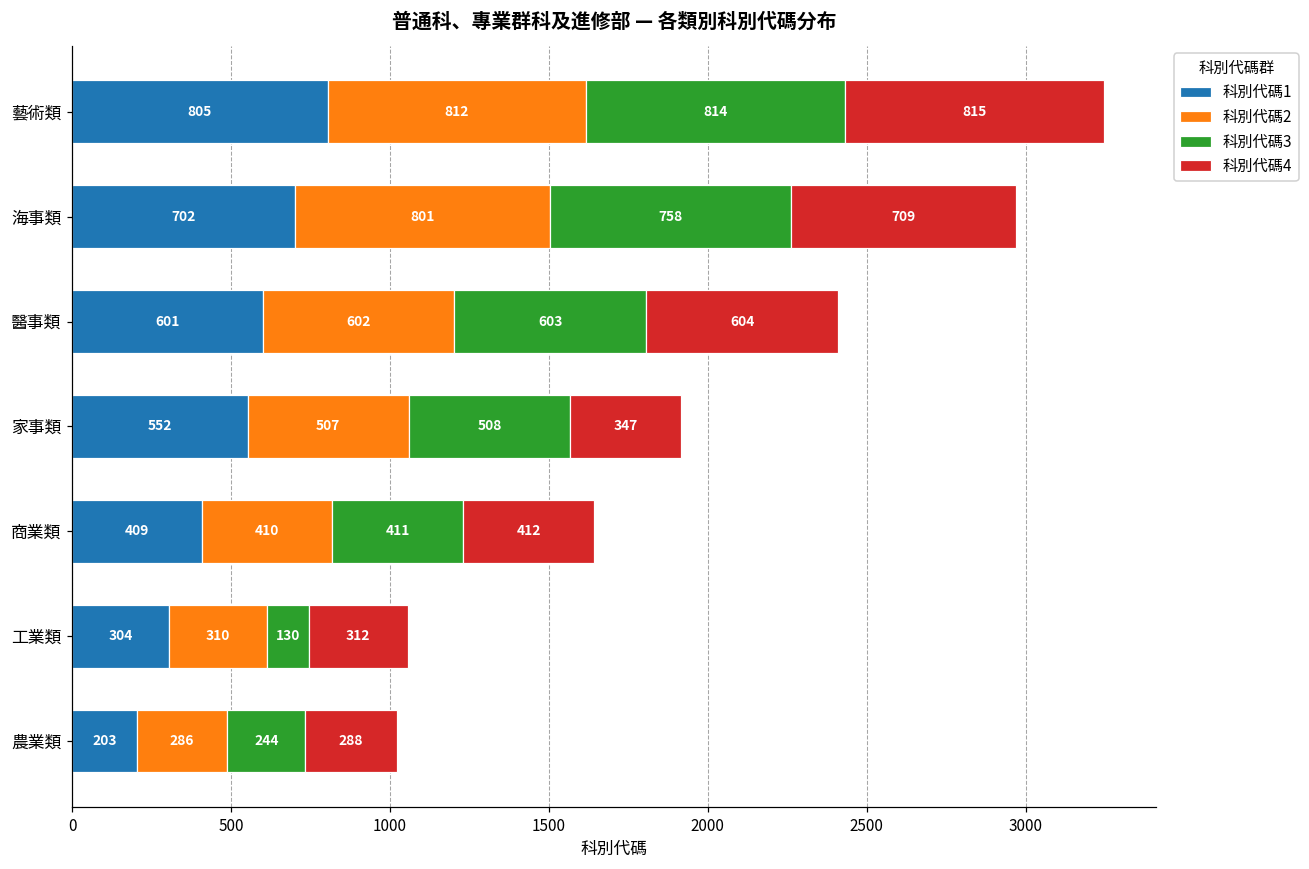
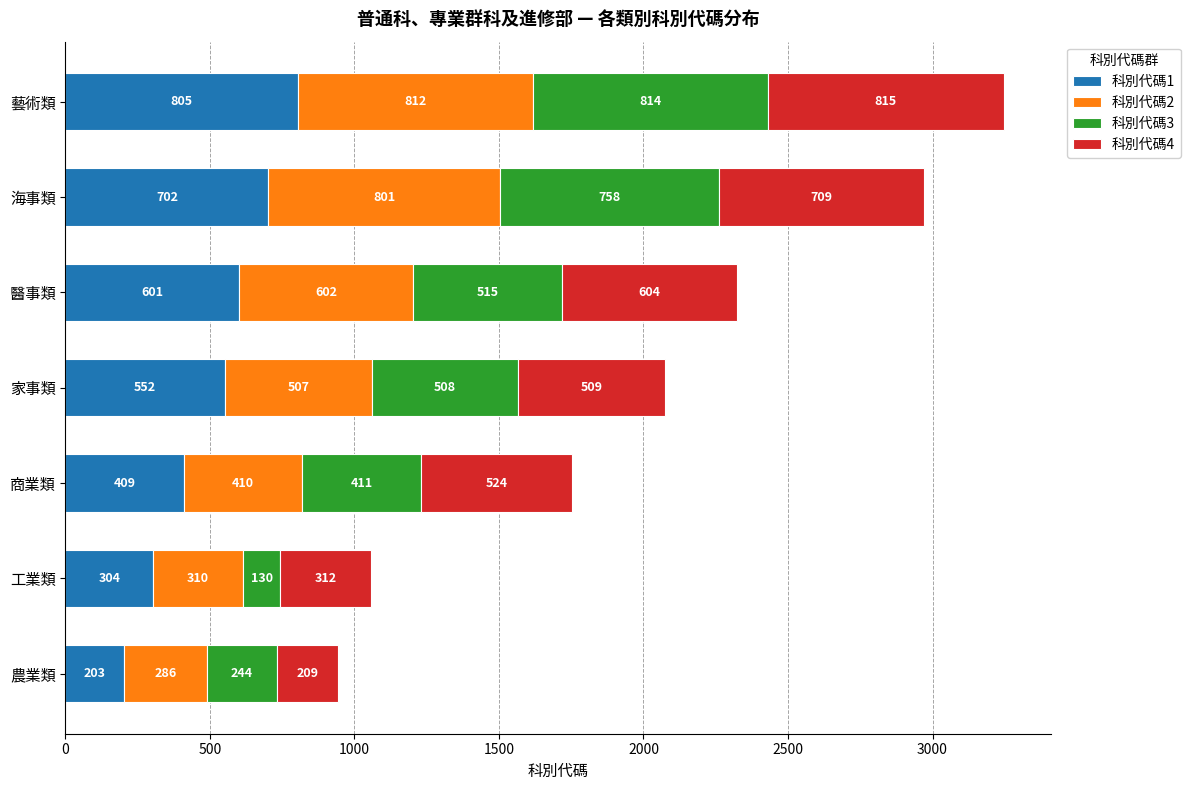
科別代碼3, 醫事類: 603 -> 515
科別代碼4, 家事類: 347 -> 509
科別代碼4, 商業類: 412 -> 524
科別代碼4, 農業類: 288 -> 209
